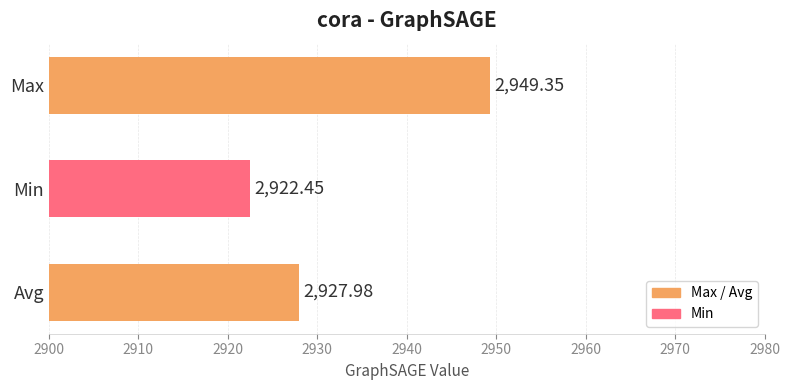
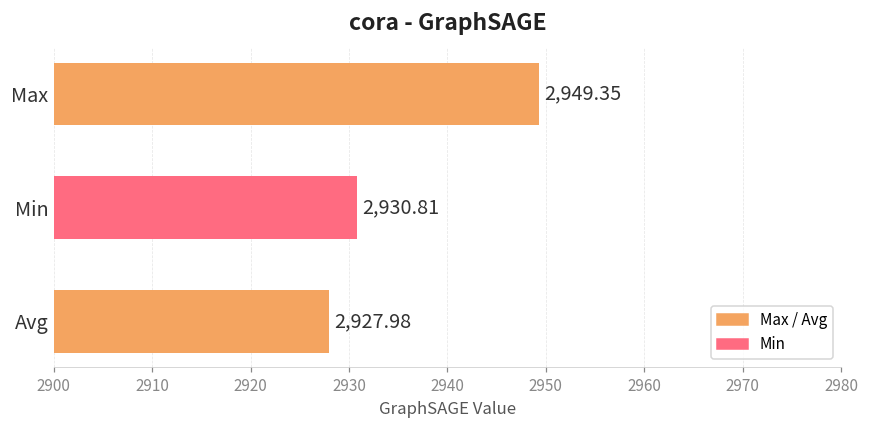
Min: 2,922.45 -> 2,930.81
